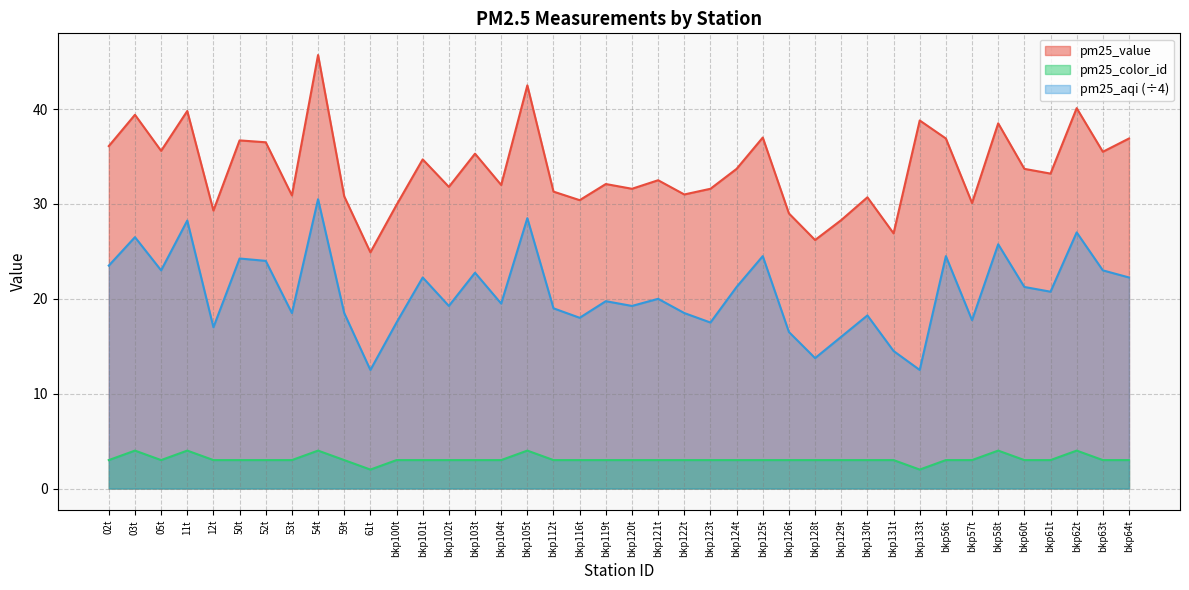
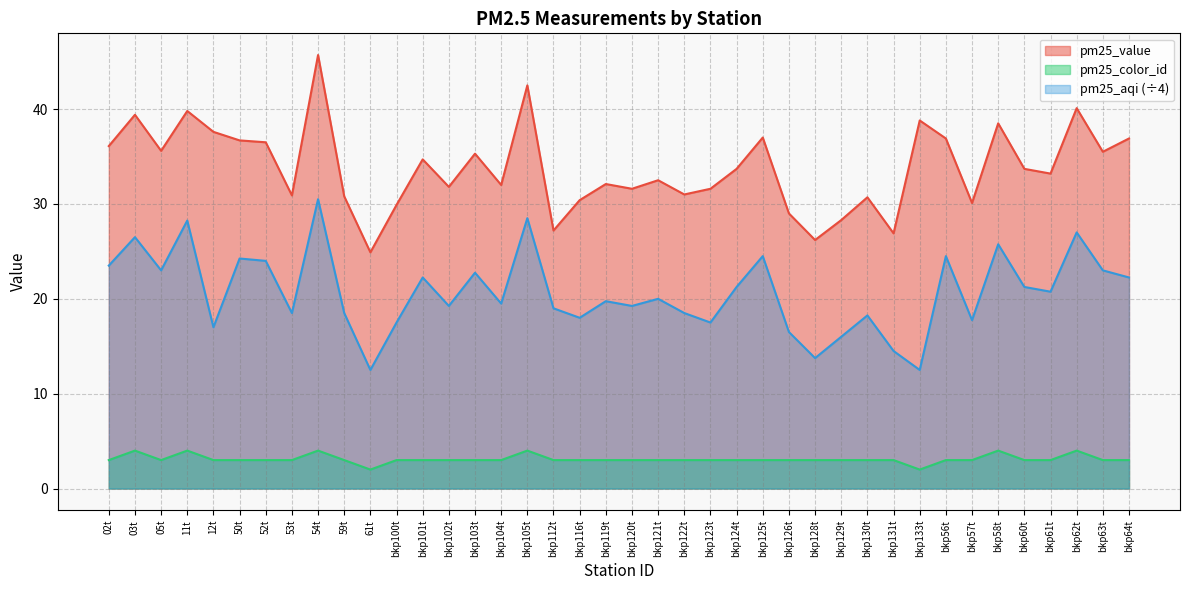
pm25_value, 12t: 29 -> 38
pm25_value, bkp112t: 31 -> 27
